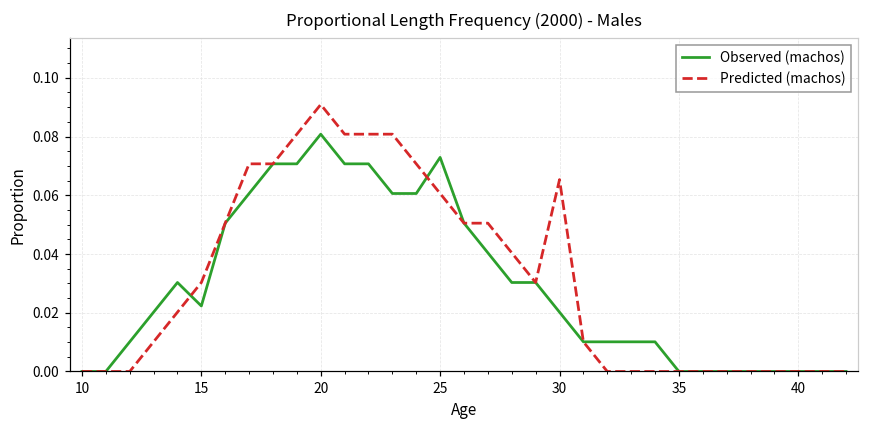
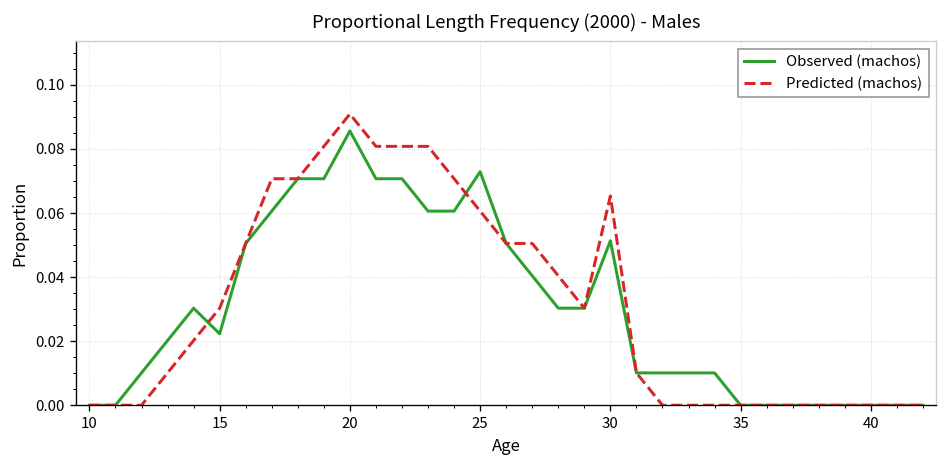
Observed (machos), 20: 0.081 -> 0.086
Observed (machos), 30: 0.020 -> 0.051
